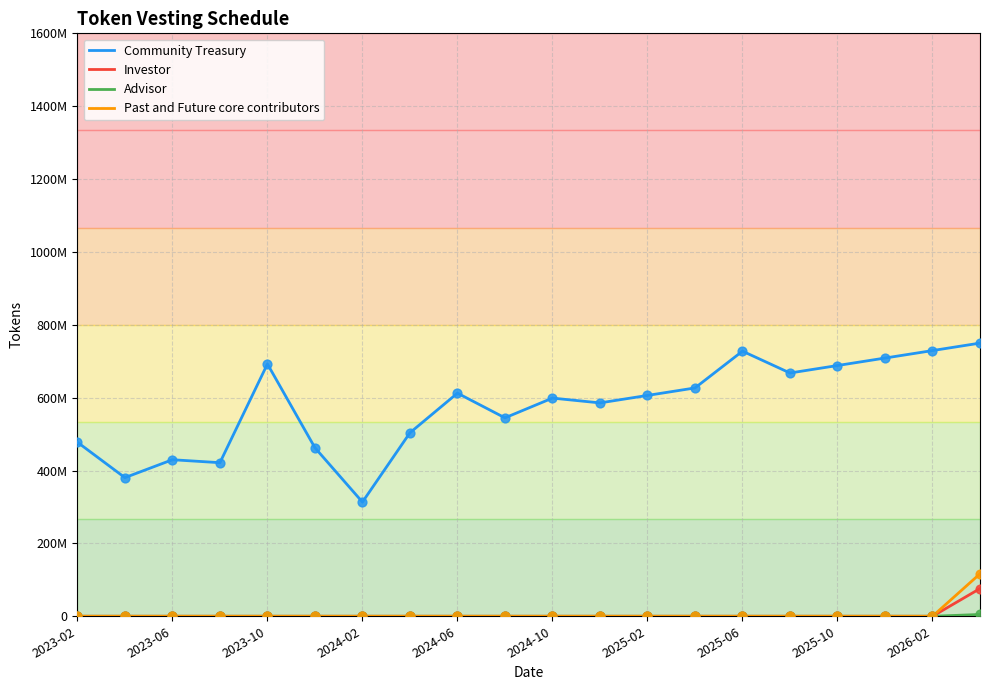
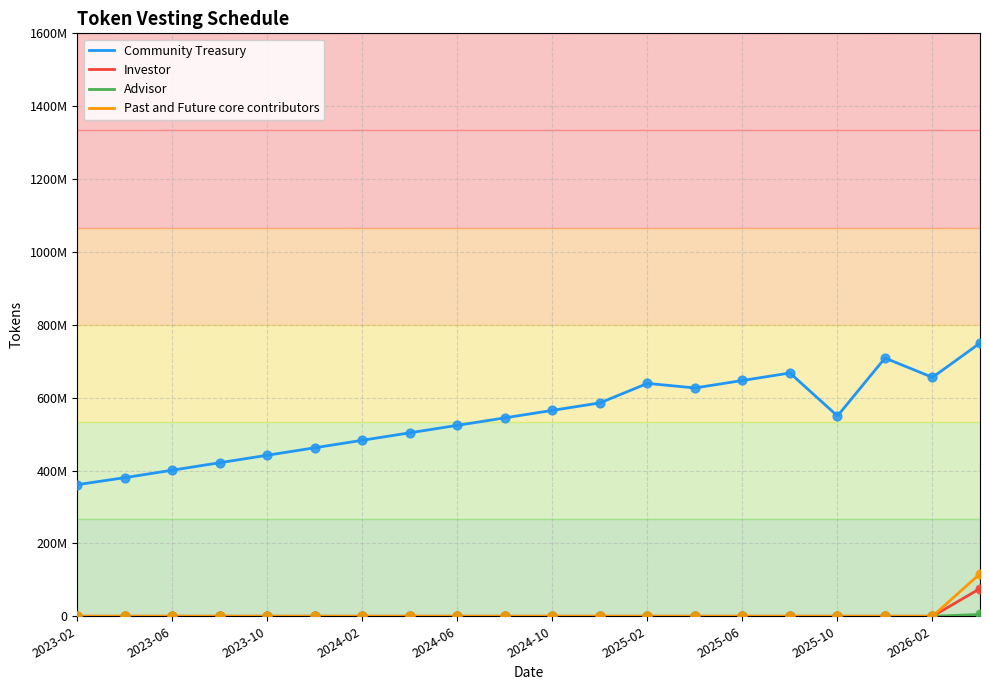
Community Treasury, 2023-02: 480000000 -> 360000000
Community Treasury, 2023-06: 430000000 -> 400000000
Community Treasury, 2023-10: 690000000 -> 440000000
Community Treasury, 2024-02: 310000000 -> 480000000
Community Treasury, 2024-06: 610000000 -> 520000000
Community Treasury, 2024-10: 600000000 -> 570000000
Community Treasury, 2025-02: 610000000 -> 640000000
Community Treasury, 2025-06: 730000000 -> 650000000
Community Treasury, 2025-10: 690000000 -> 550000000
Community Treasury, 2026-02: 730000000 -> 660000000
